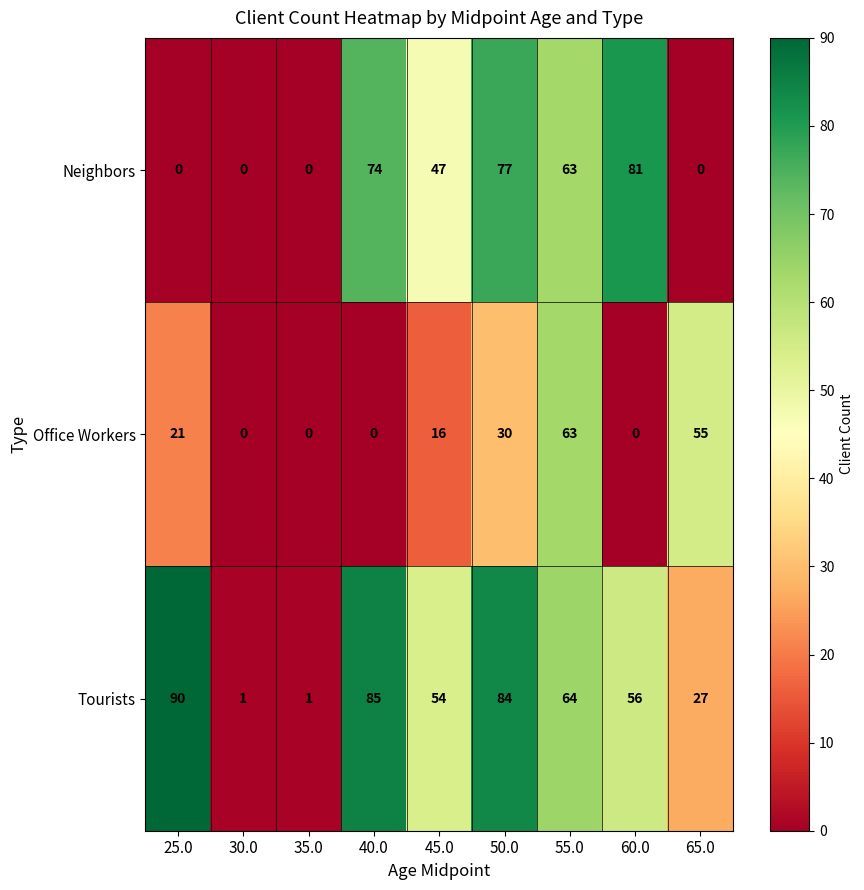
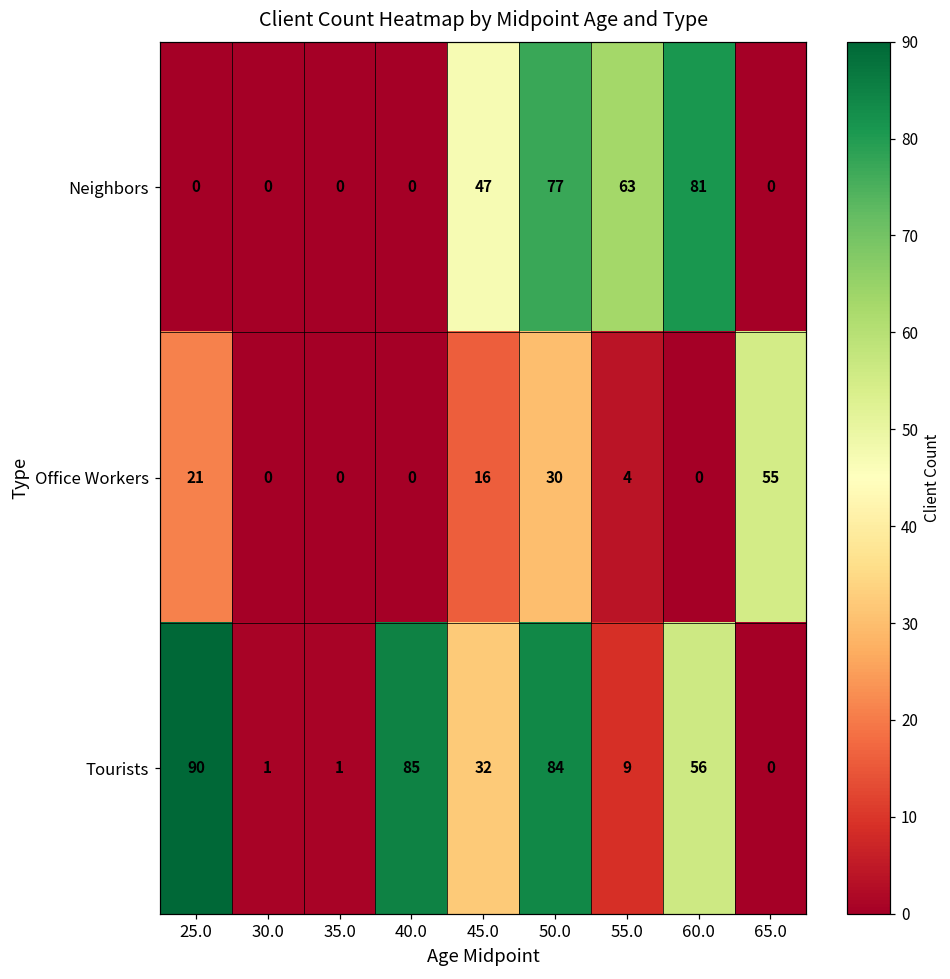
Neighbors, 40.0: 74 -> 0
Office Workers, 55.0: 63 -> 4
Tourists, 45.0: 54 -> 32
Tourists, 55.0: 64 -> 9
Tourists, 65.0: 27 -> 0
